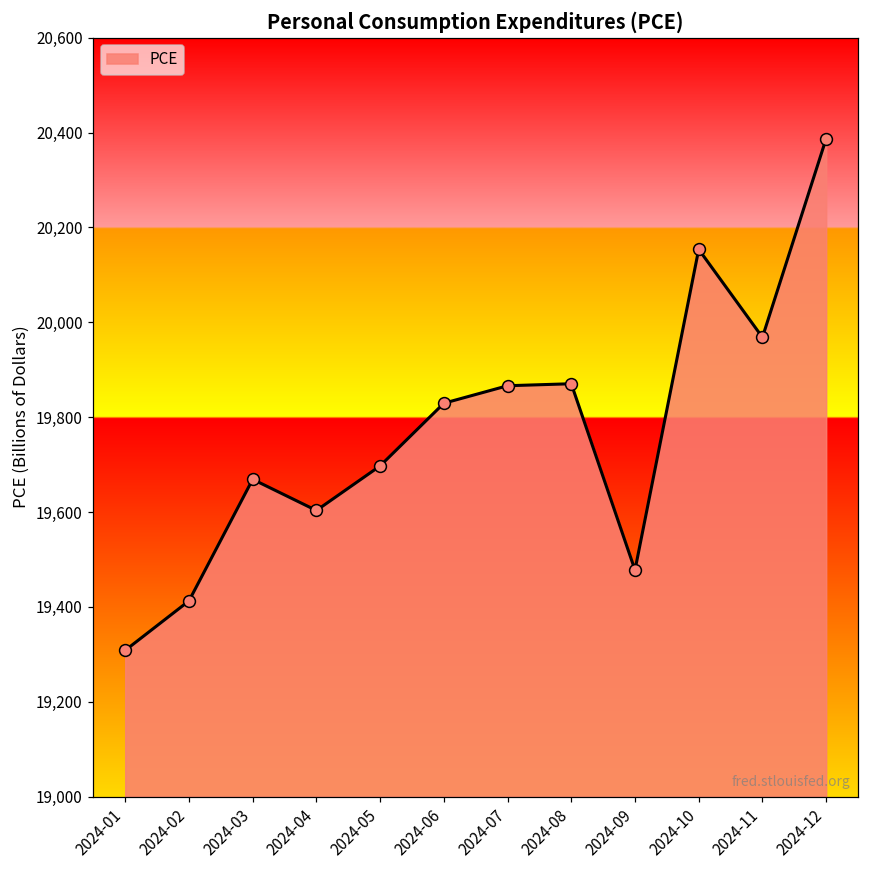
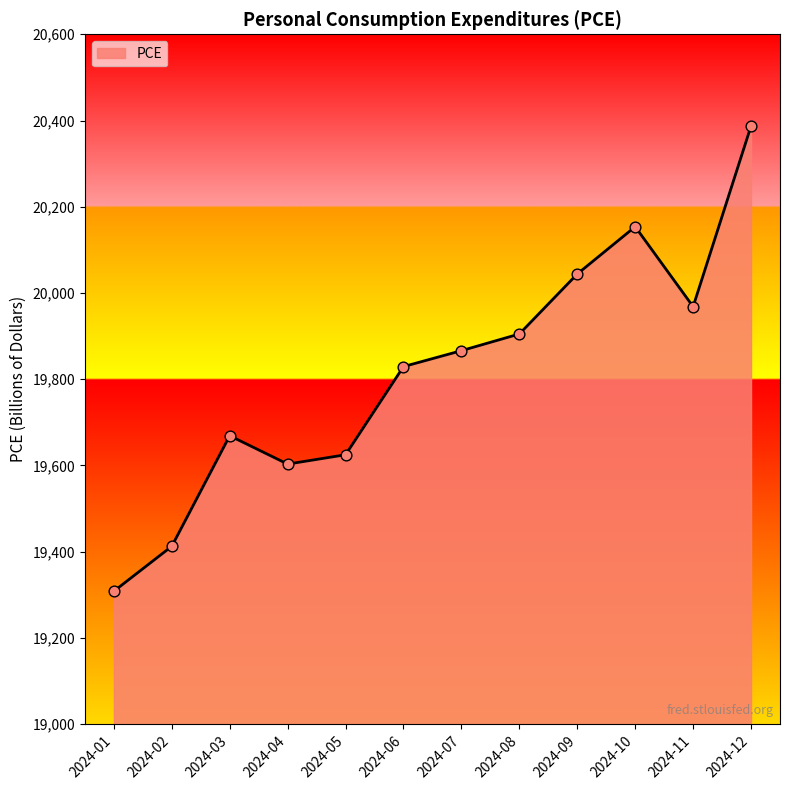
2024-05: 19,700 -> 19,620
2024-08: 19,870 -> 19,910
2024-09: 19,480 -> 20,040
